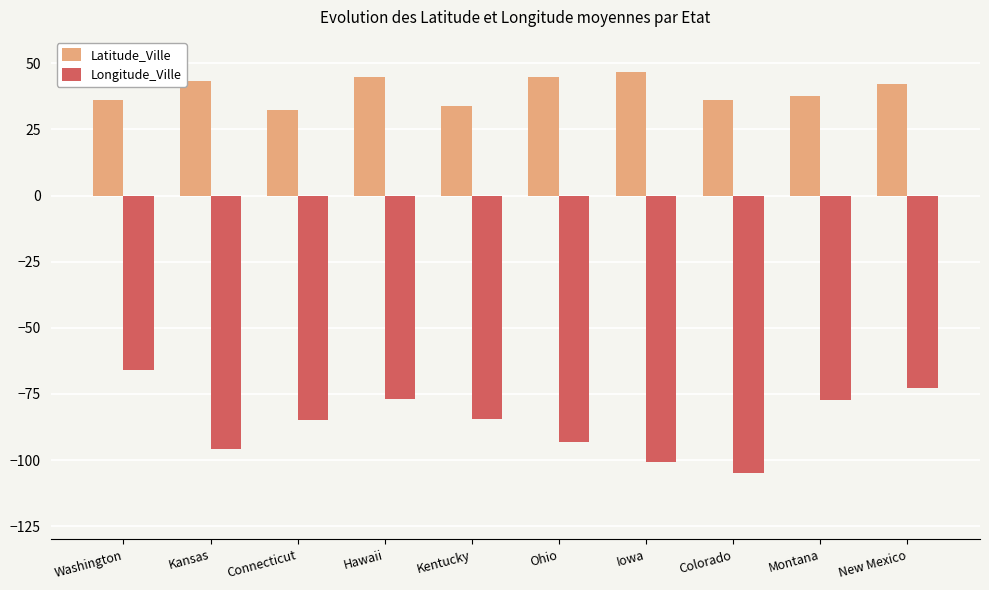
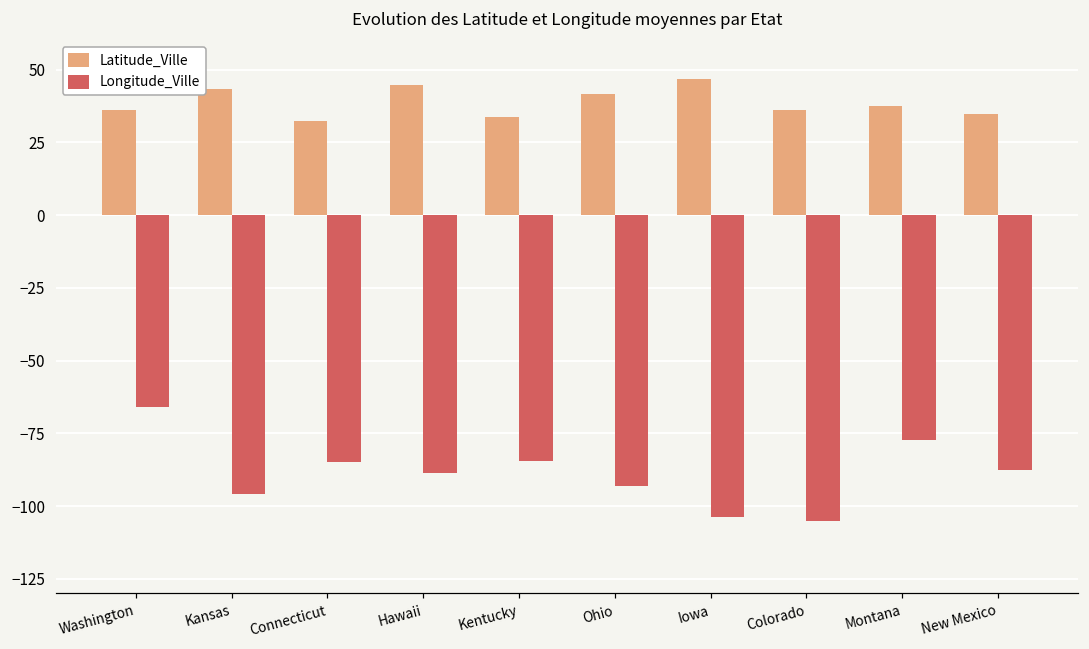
Longitude_Ville, Hawaii: -77 -> -89
Latitude_Ville, Ohio: 45 -> 42
Longitude_Ville, Iowa: -101 -> -104
Latitude_Ville, New Mexico: 42 -> 35
Longitude_Ville, New Mexico: -73 -> -88
